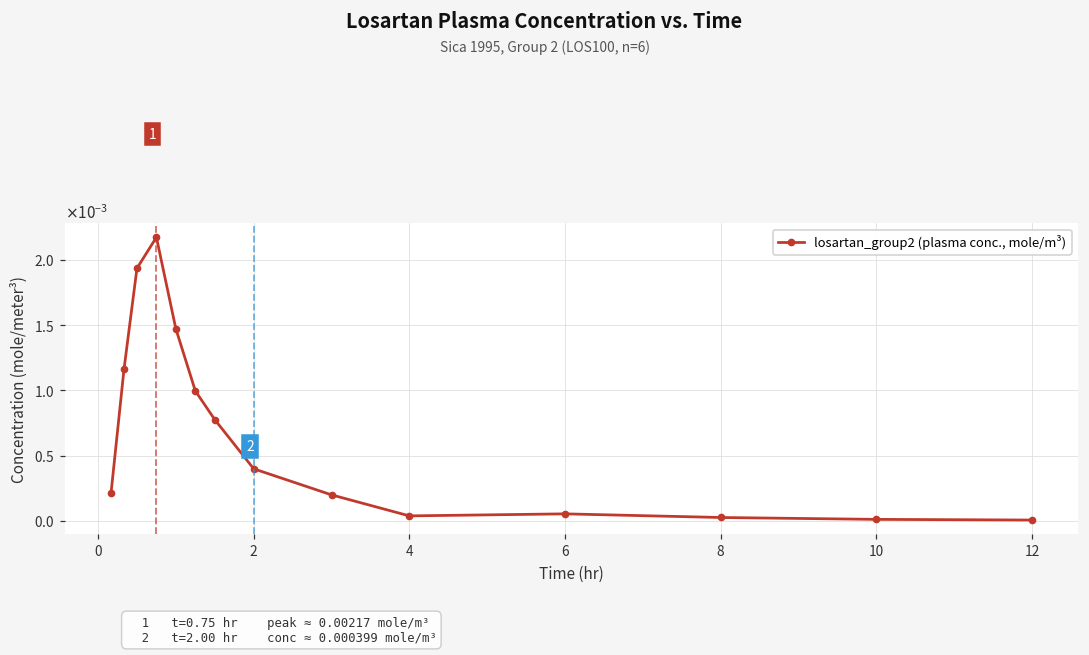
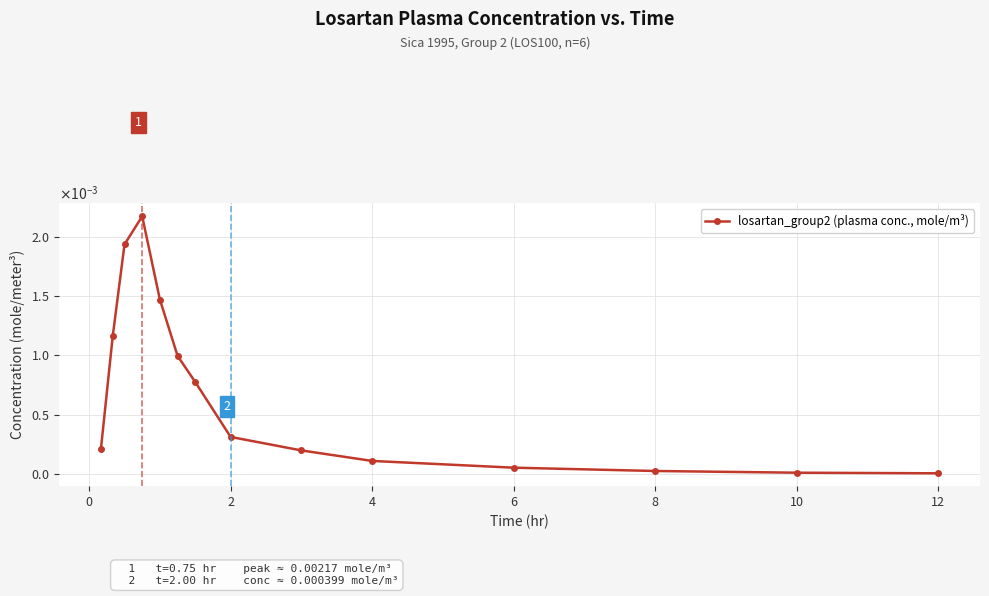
2: 0.00040 -> 0.00031
4: 0.00004 -> 0.00011
